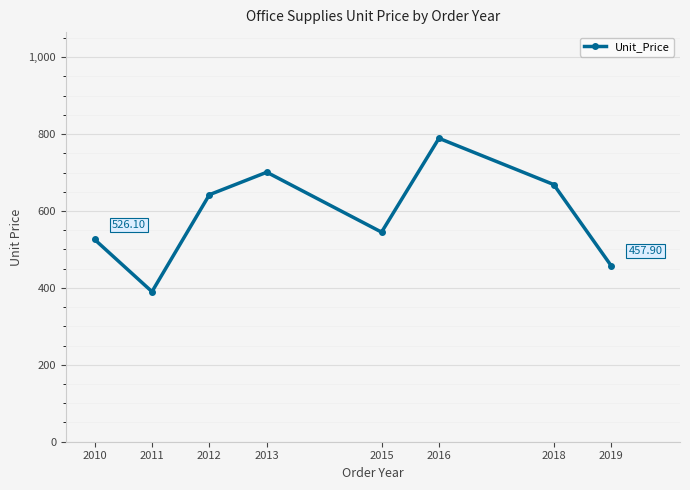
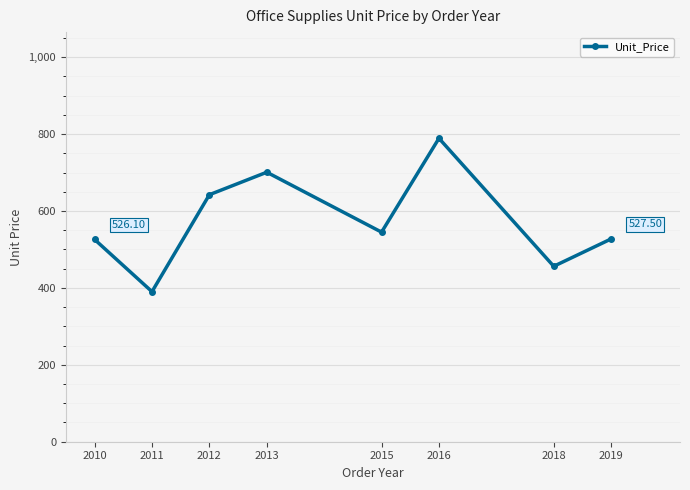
2018: 670 -> 460
2019: 457.90 -> 527.50
